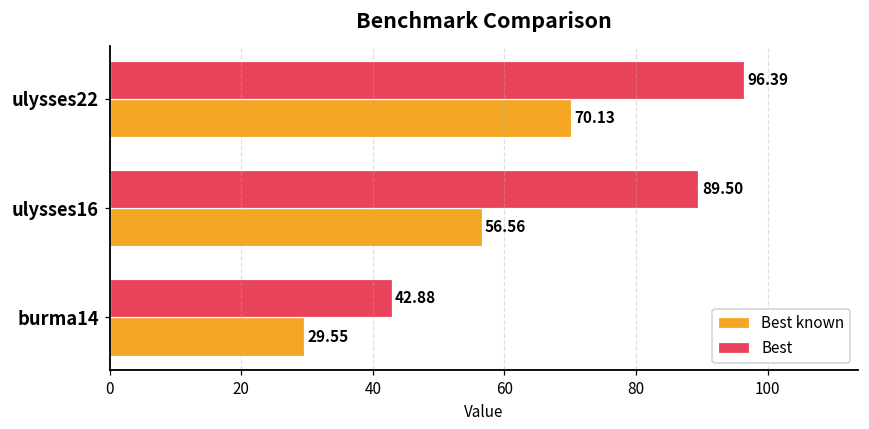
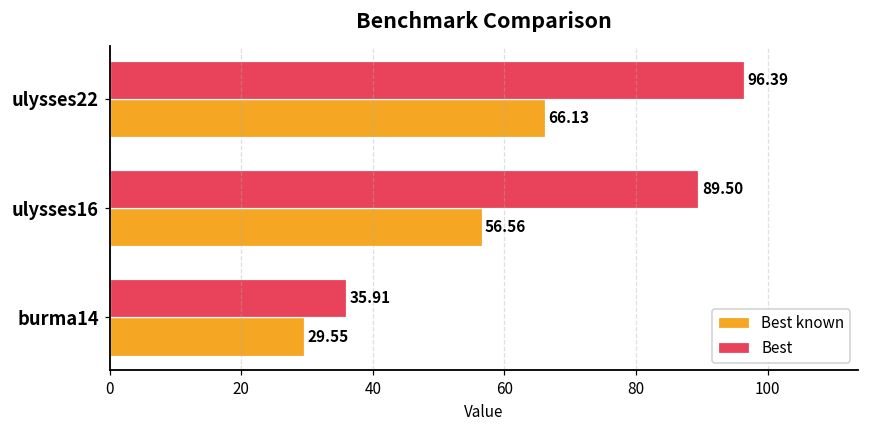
Best known, ulysses22: 70.13 -> 66.13
Best, burma14: 42.88 -> 35.91
